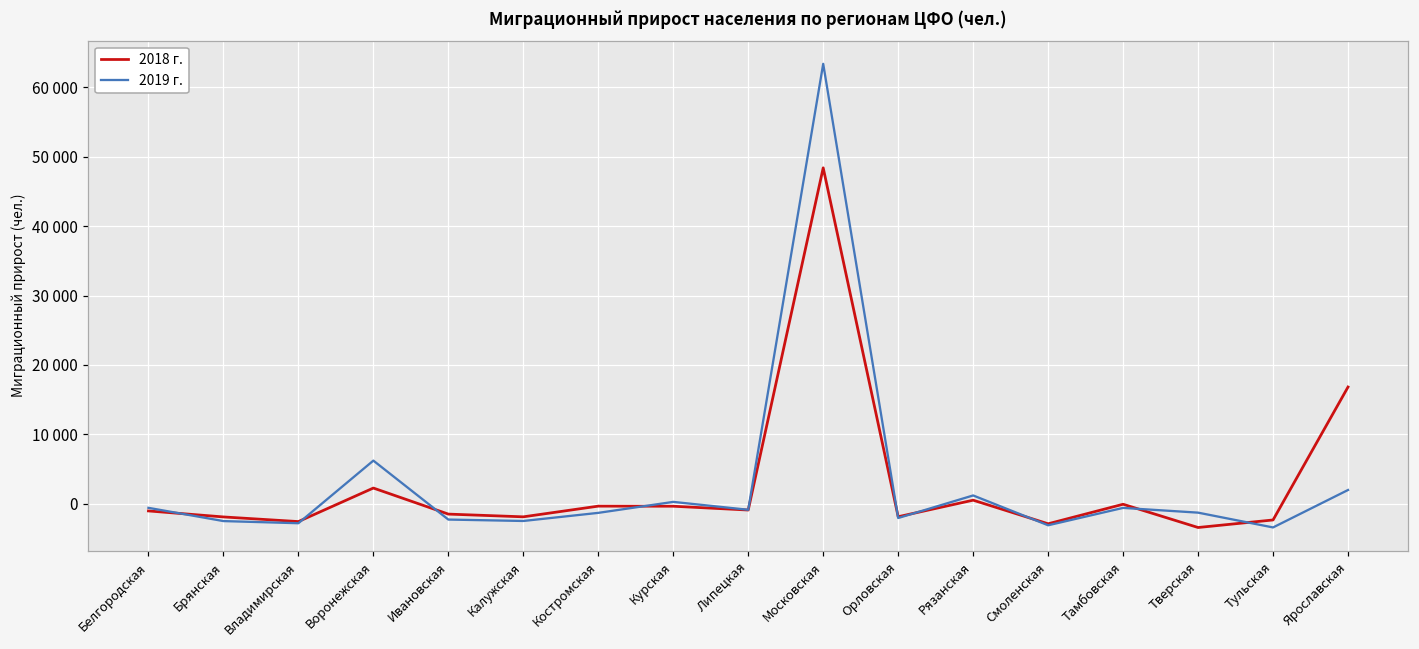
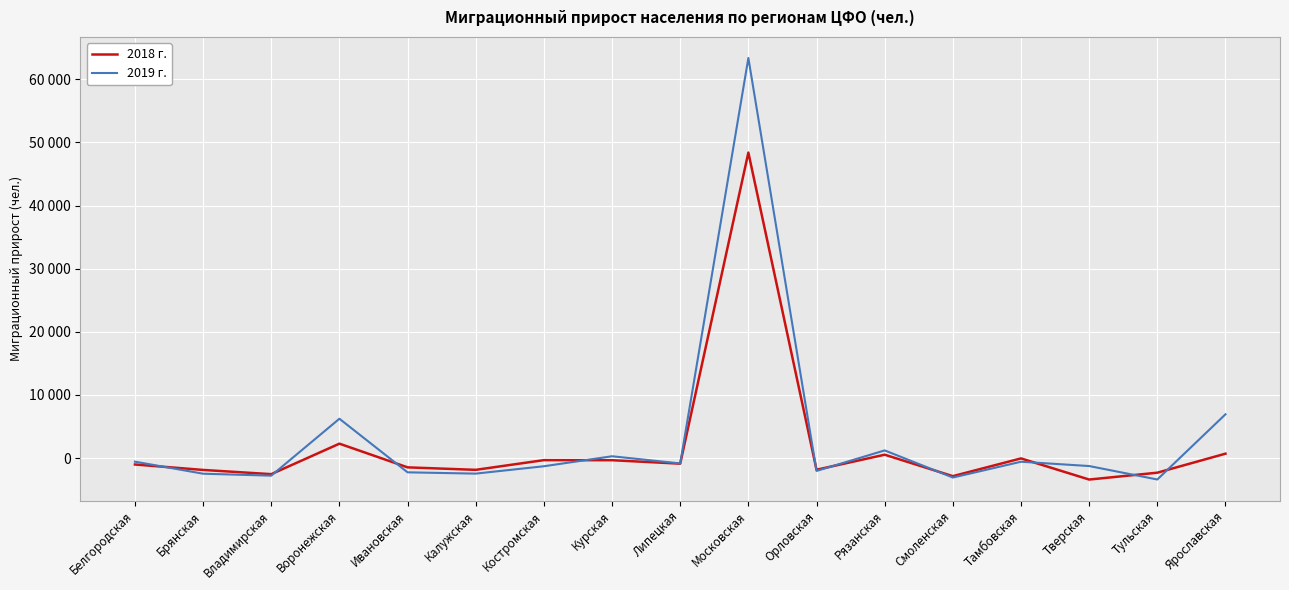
2018 г., Ярославская: 17000 -> 1000
2019 г., Ярославская: 2000 -> 7000
